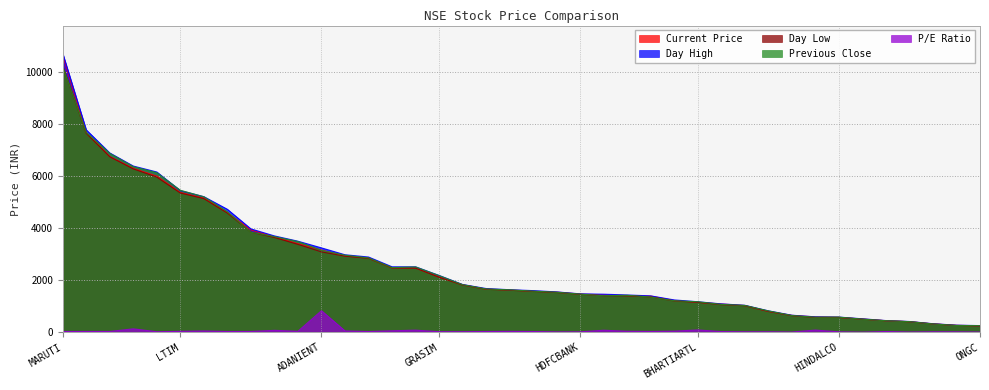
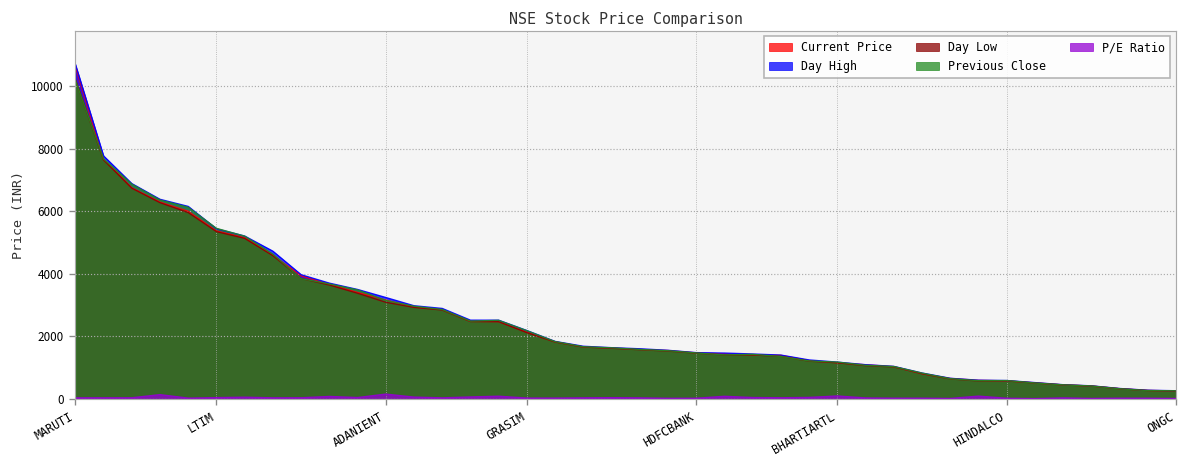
P/E Ratio, ADANIENT: 800 -> 100
